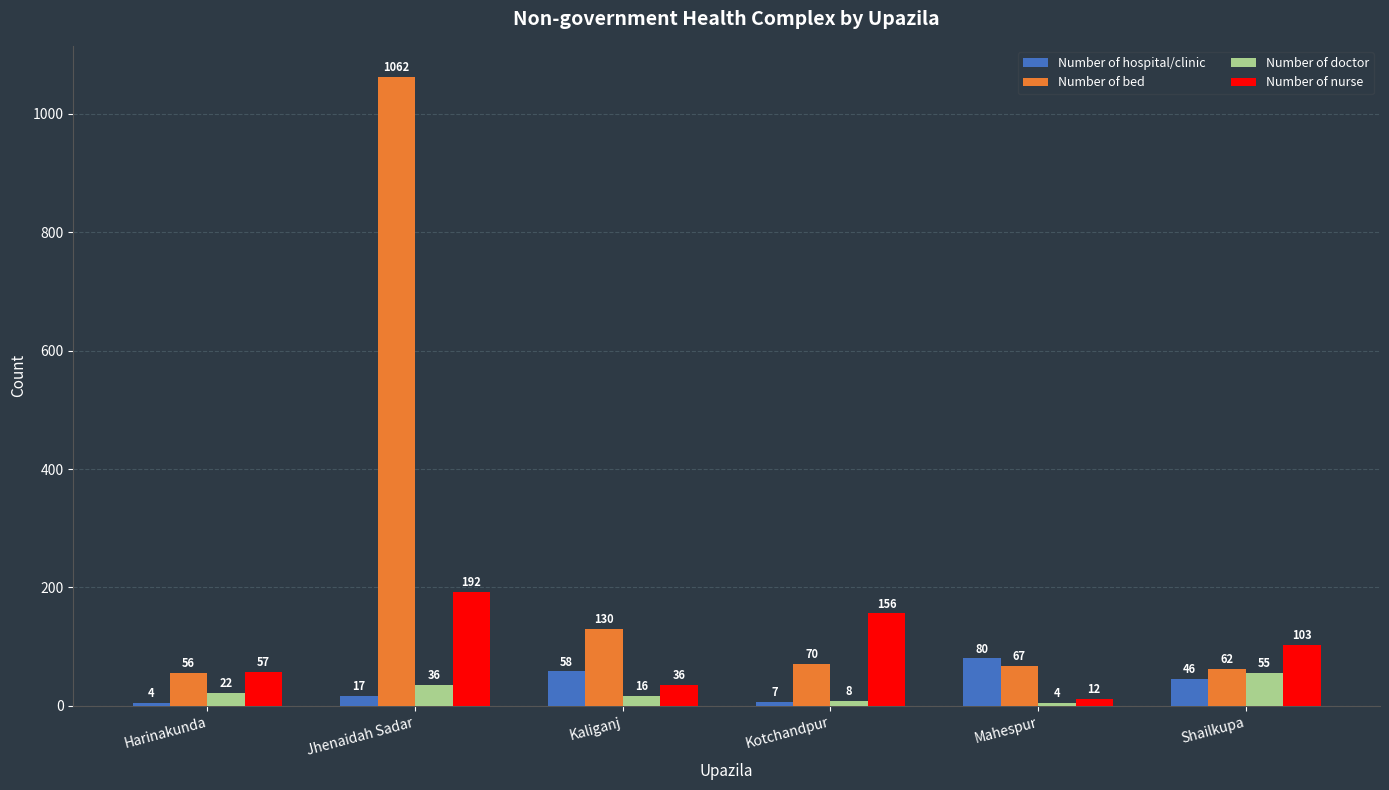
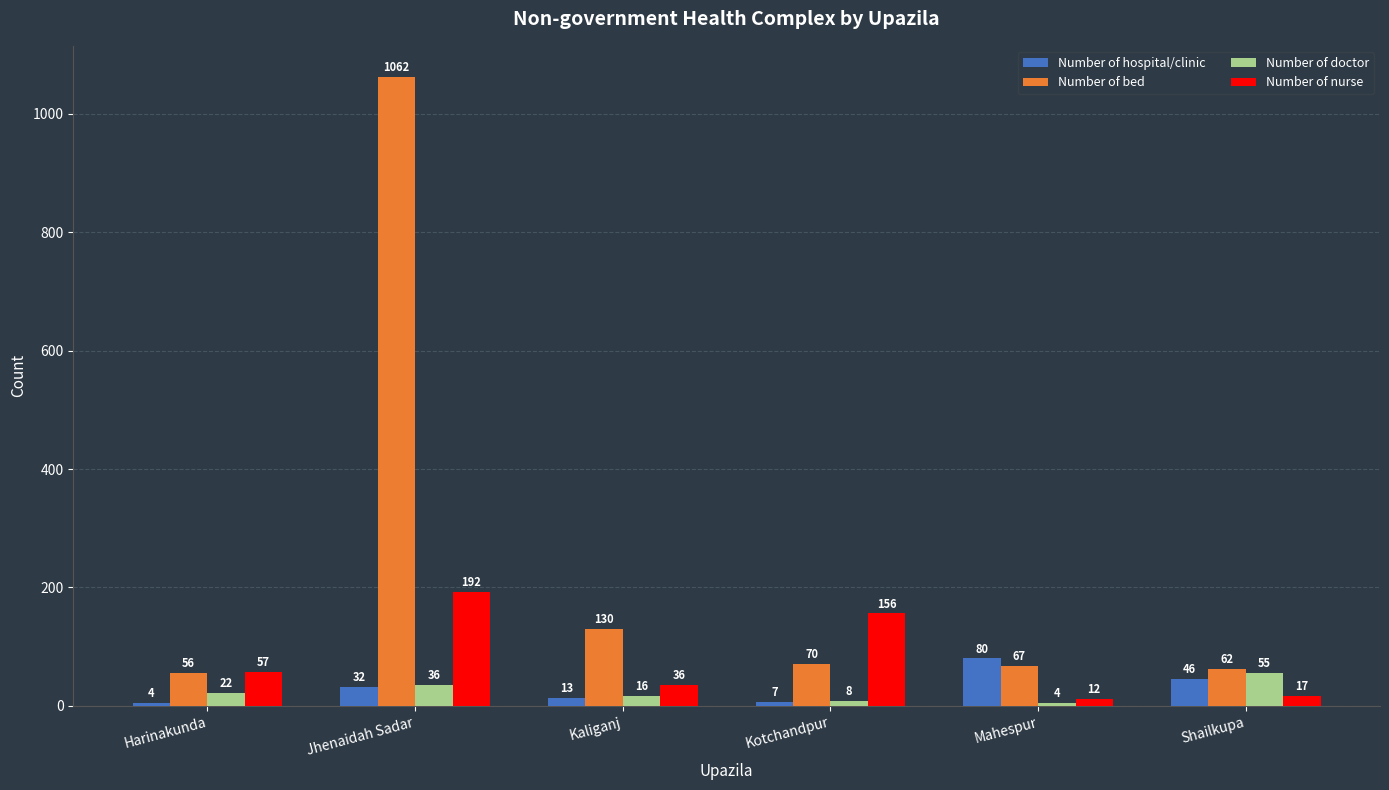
Number of hospital/clinic, Jhenaidah Sadar: 17 -> 32
Number of hospital/clinic, Kaliganj: 58 -> 13
Number of nurse, Shailkupa: 103 -> 17
